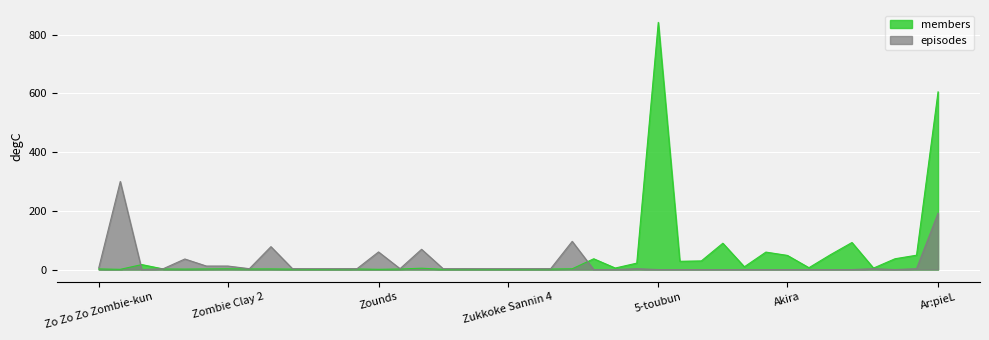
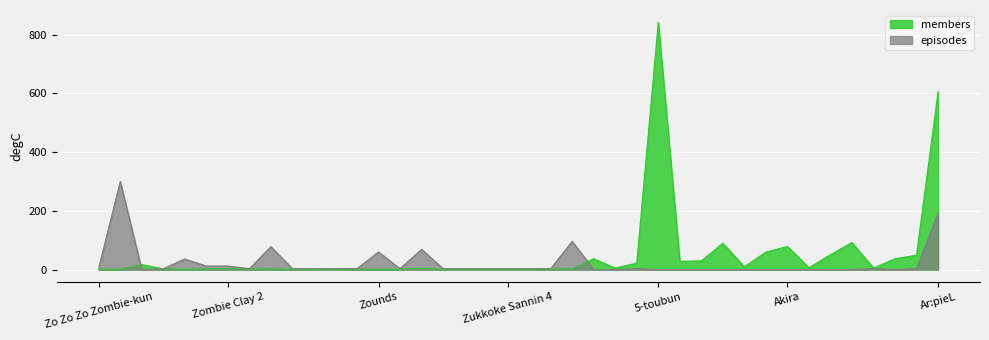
members, Akira: 50 -> 80
